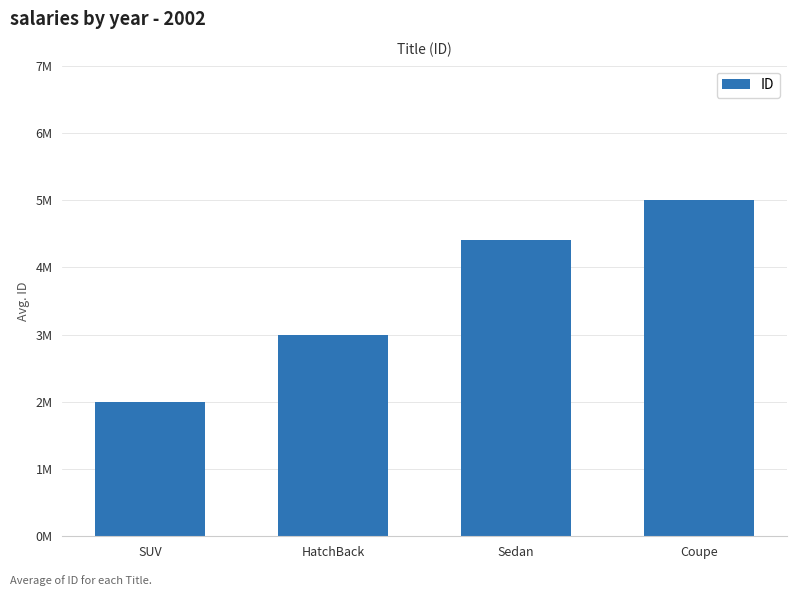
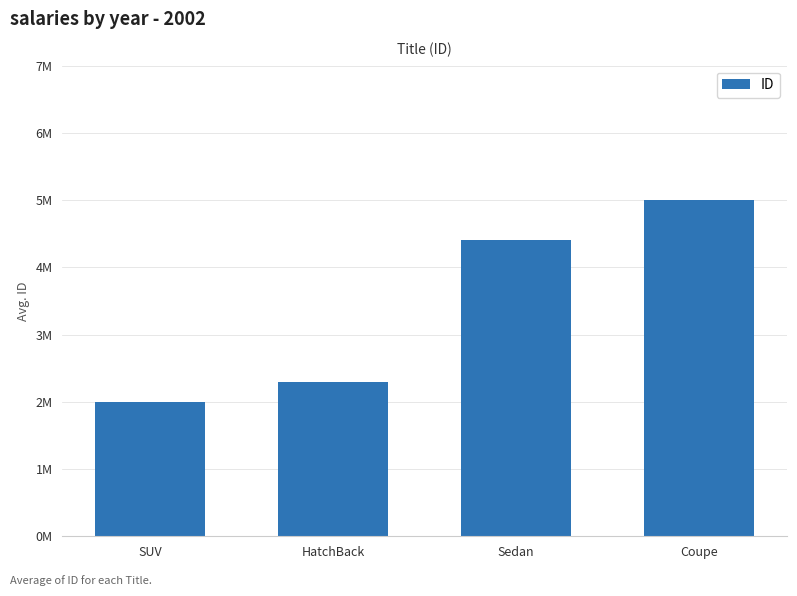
HatchBack: 3000000 -> 2300000
